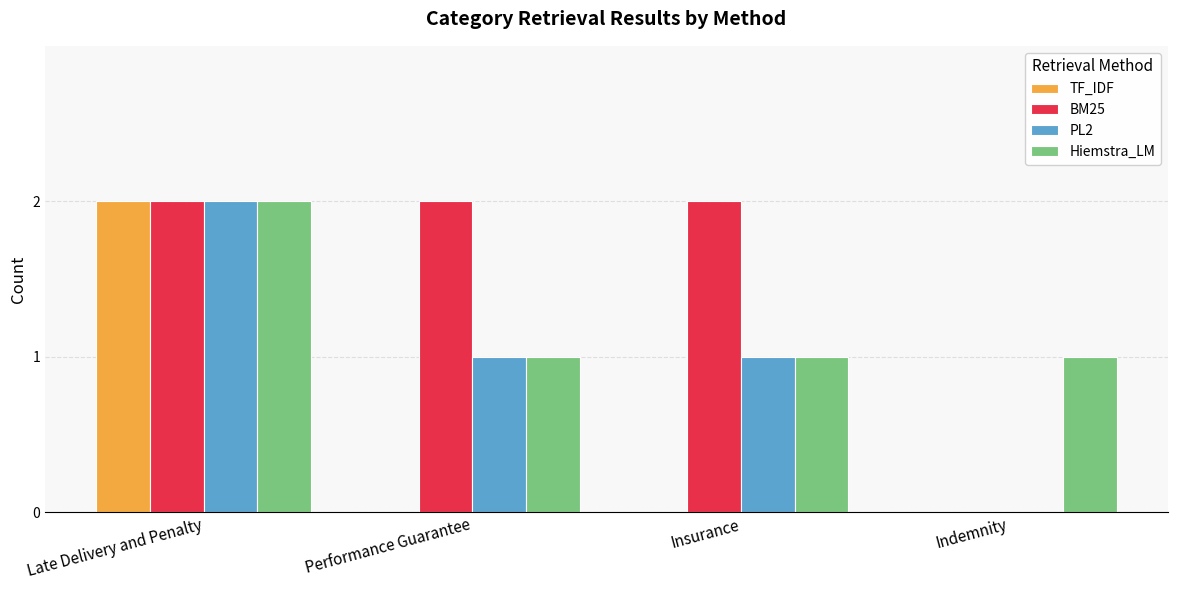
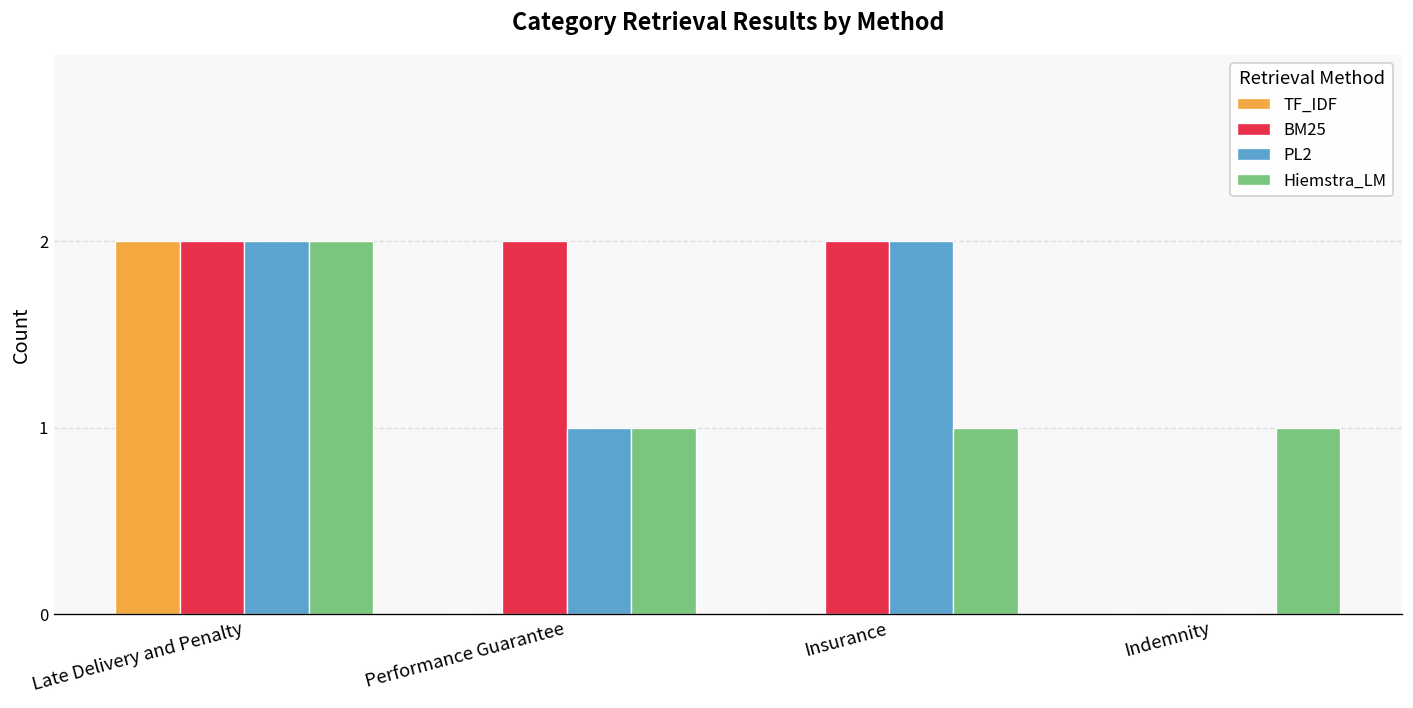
PL2, Insurance: 1 -> 2
